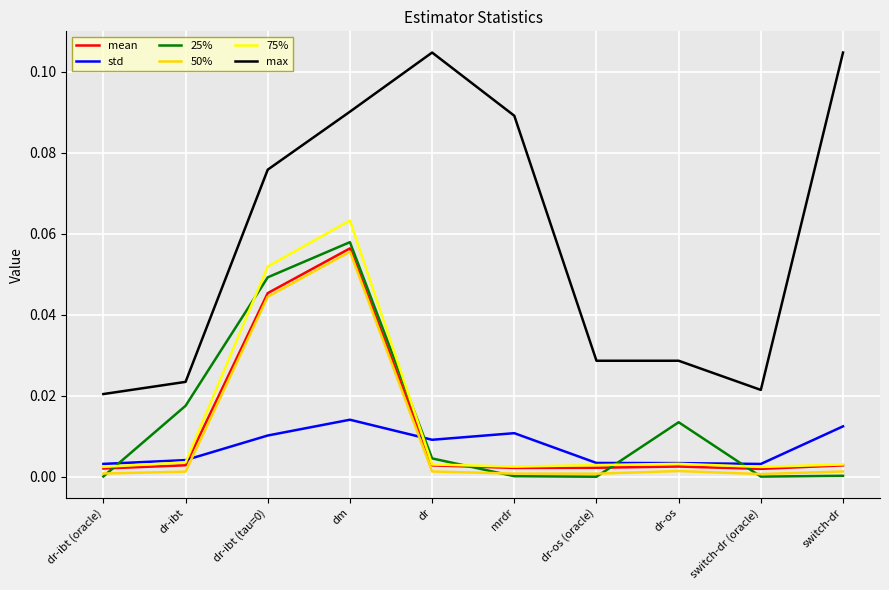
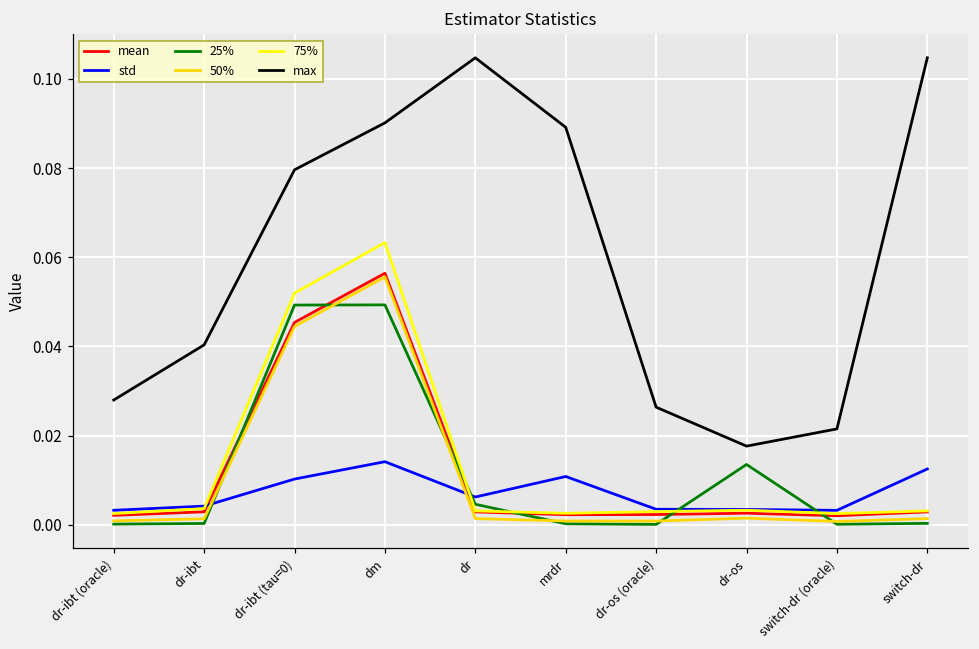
max, dr-ibt (oracle): 0.020 -> 0.028
25%, dr-ibt: 0.018 -> 0.000
max, dr-ibt: 0.023 -> 0.040
max, dr-ibt (tau=0): 0.076 -> 0.080
25%, dm: 0.058 -> 0.049
std, dr: 0.009 -> 0.006
max, dr-os (oracle): 0.029 -> 0.026
max, dr-os: 0.029 -> 0.018
